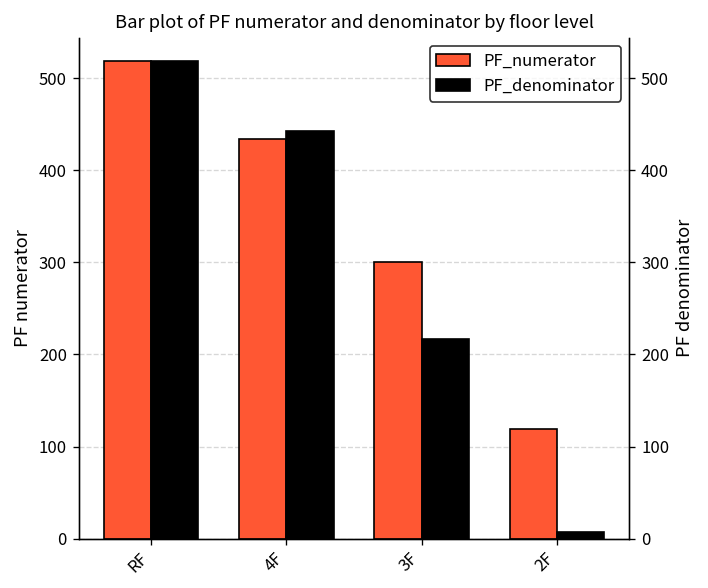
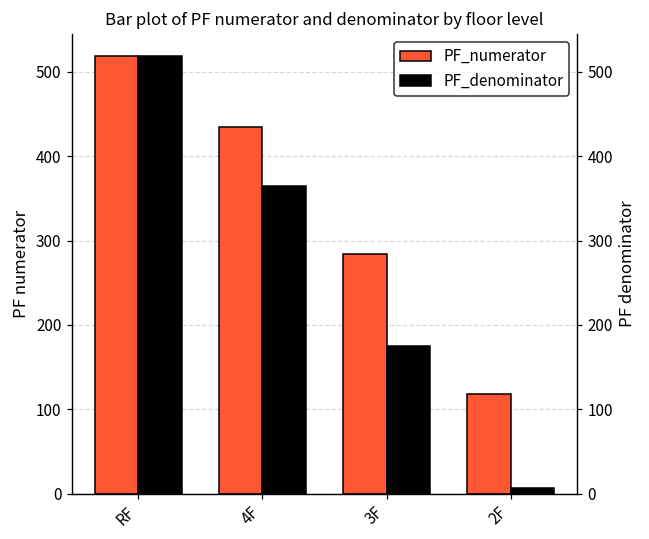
PF_numerator, 3F: 300 -> 280
PF_denominator, 4F: 440 -> 360
PF_denominator, 3F: 220 -> 170
